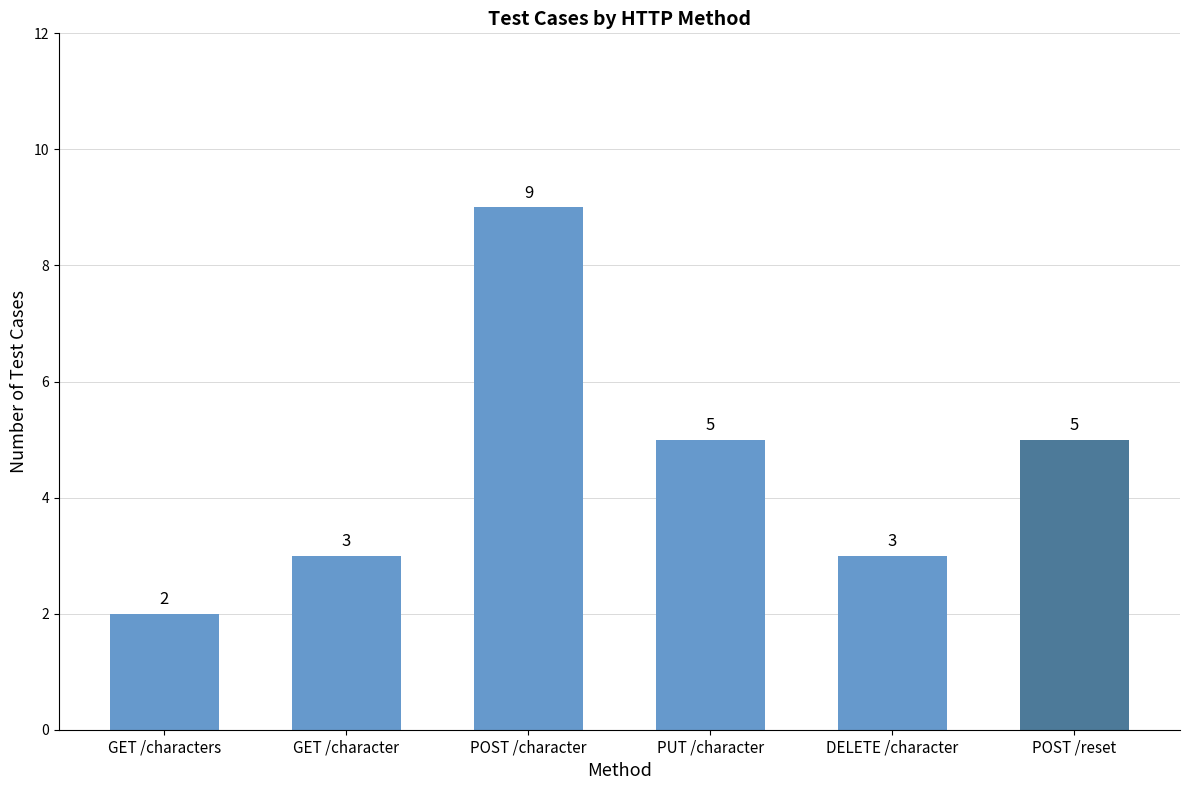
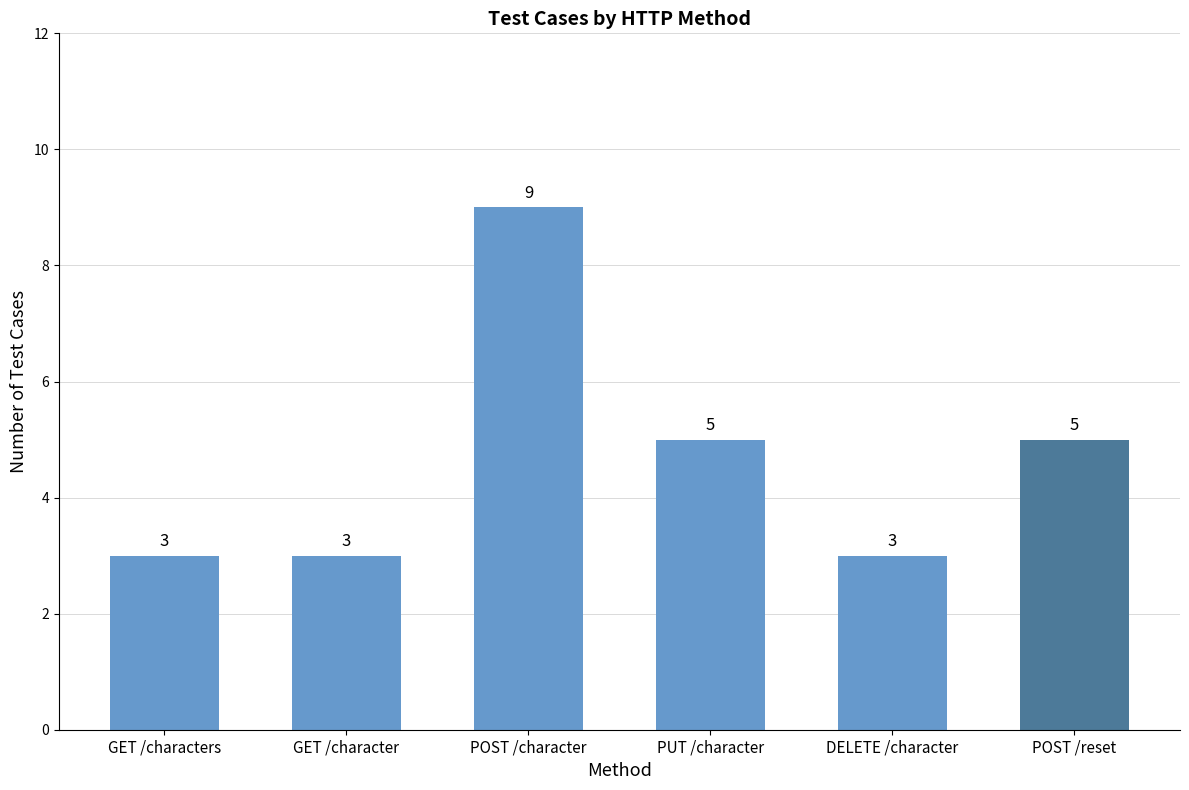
GET /characters: 2 -> 3
